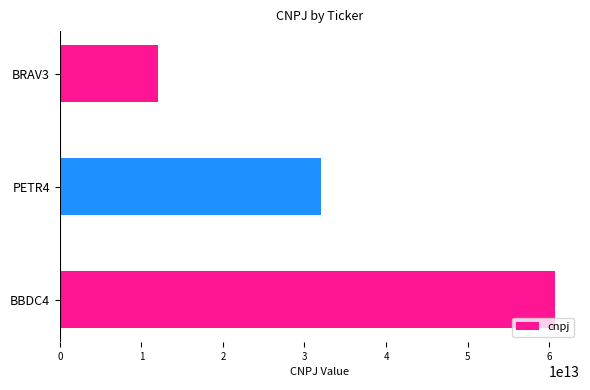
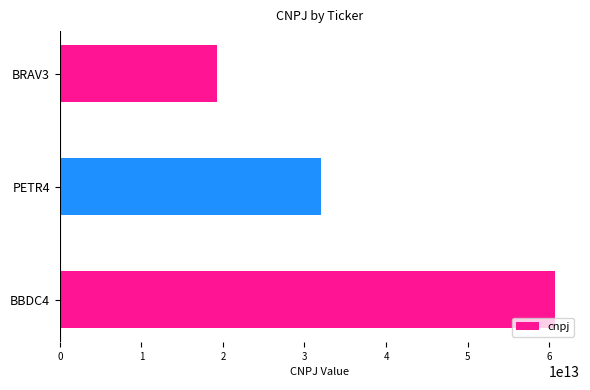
BRAV3: 12000000000000 -> 19000000000000
